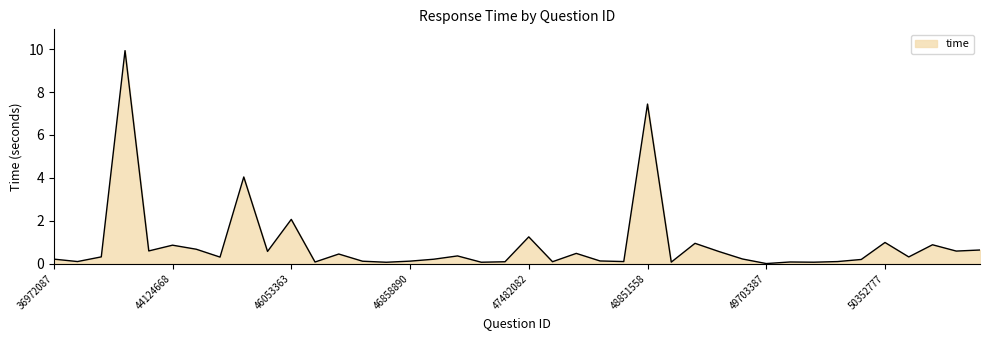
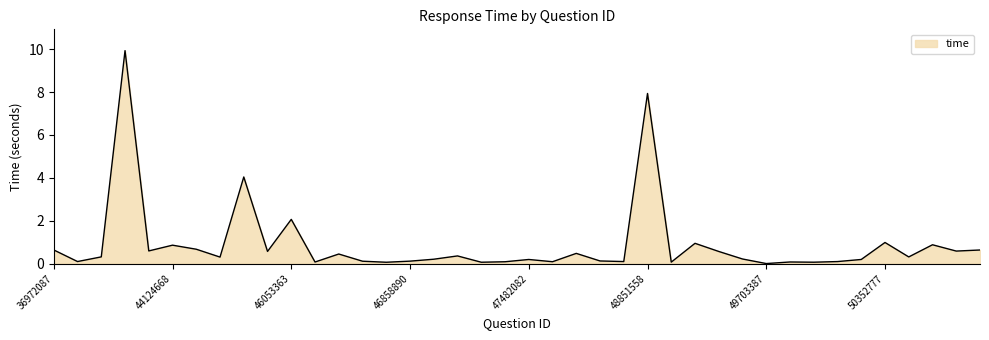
36972087: 0.2 -> 0.6
47482082: 1.2 -> 0.2
48851558: 7.4 -> 7.9
